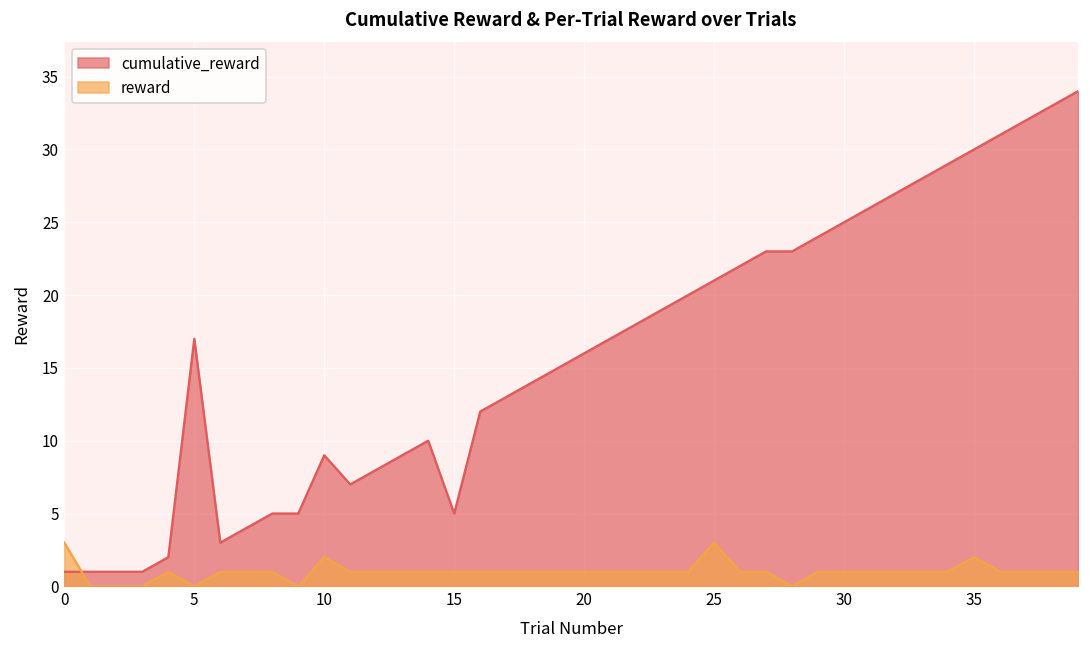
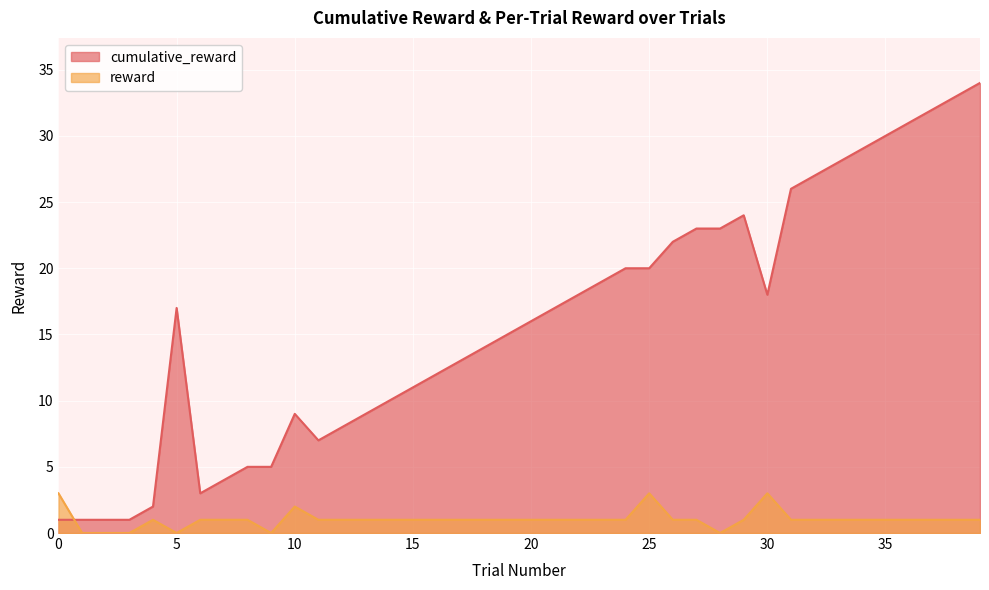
cumulative_reward, 15: 5 -> 11
cumulative_reward, 25: 21 -> 20
cumulative_reward, 30: 25 -> 18
reward, 30: 1 -> 3
reward, 35: 2 -> 1
